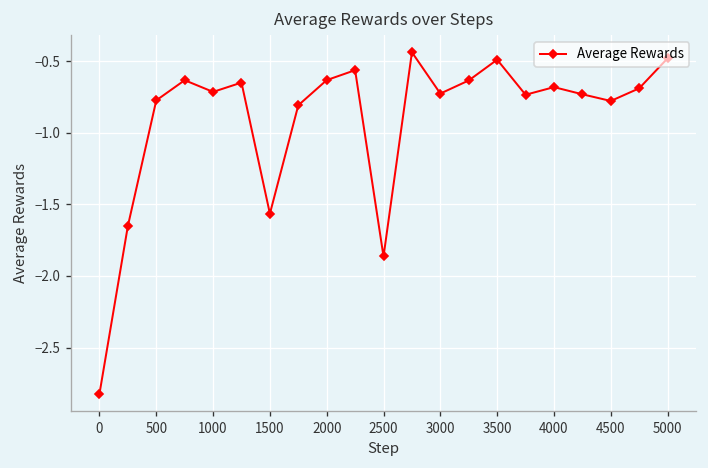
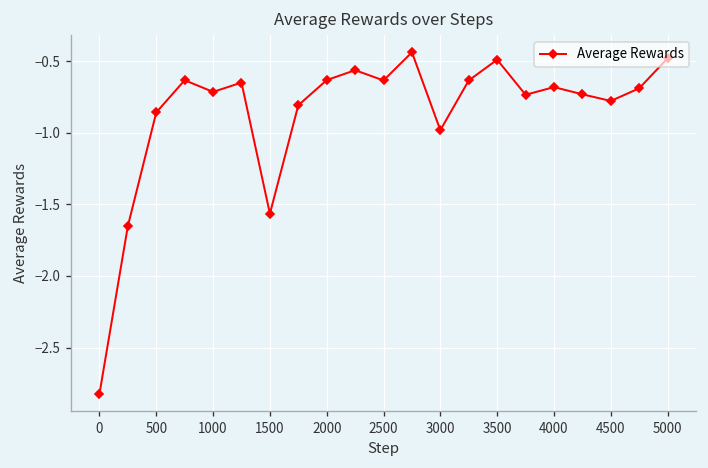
500: -0.77 -> -0.86
2500: -1.86 -> -0.63
3000: -0.73 -> -0.98
